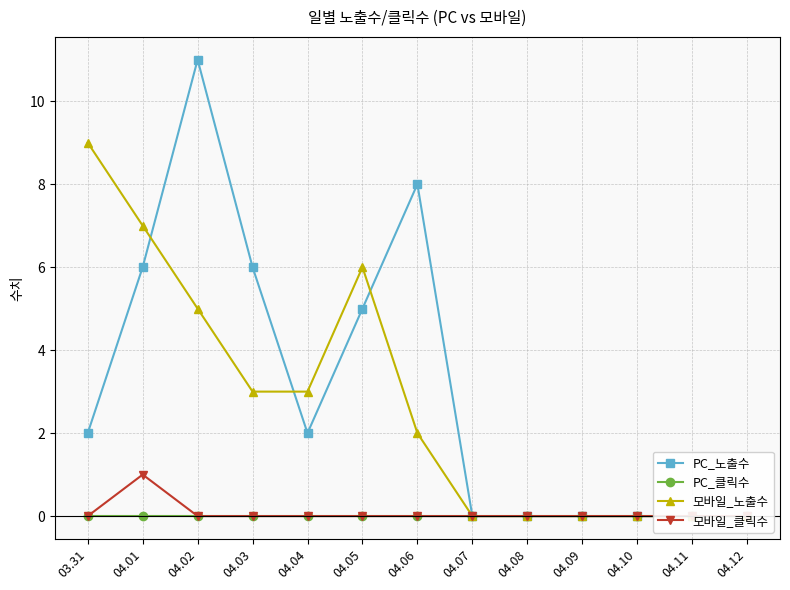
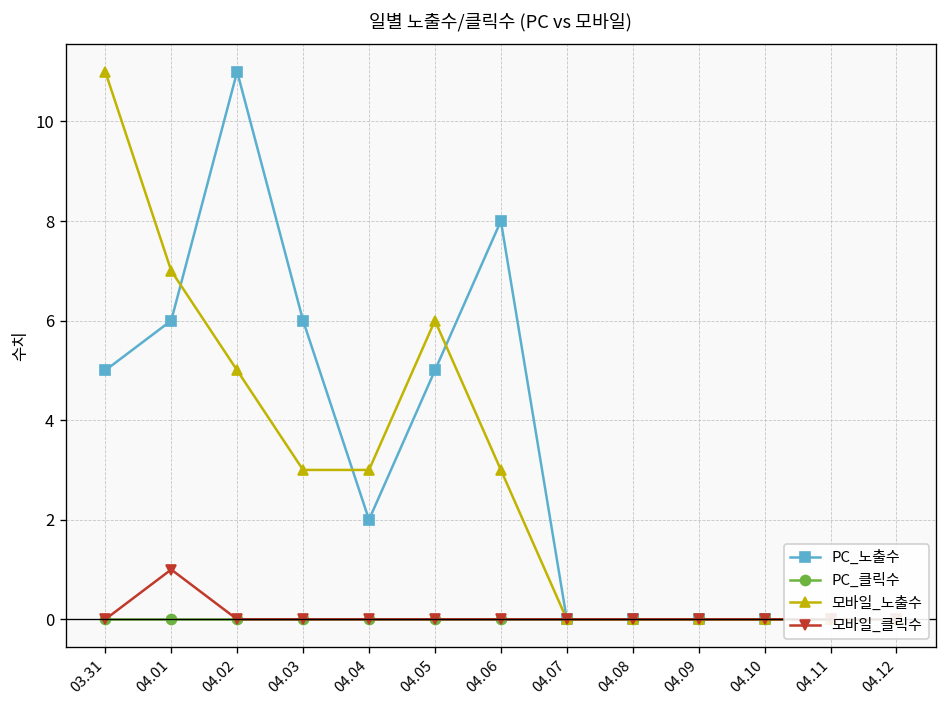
PC_노출수, 03.31: 2 -> 5
모바일_노출수, 03.31: 9 -> 11
모바일_노출수, 04.06: 2 -> 3
